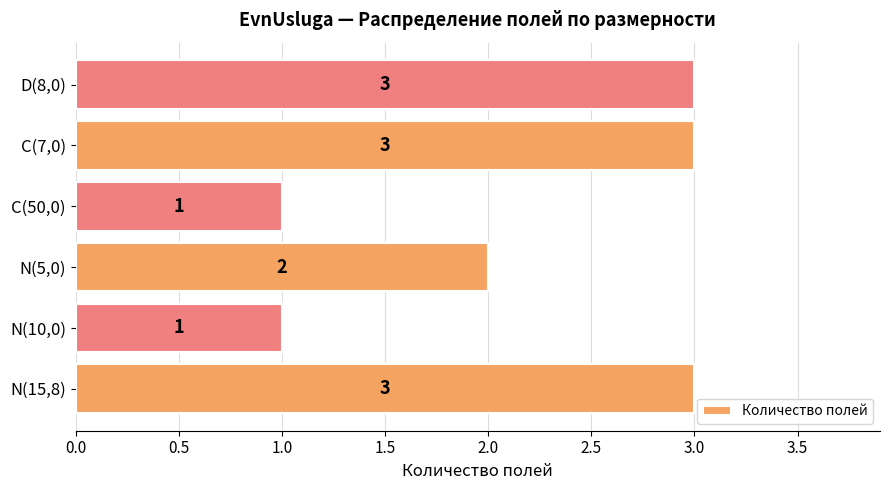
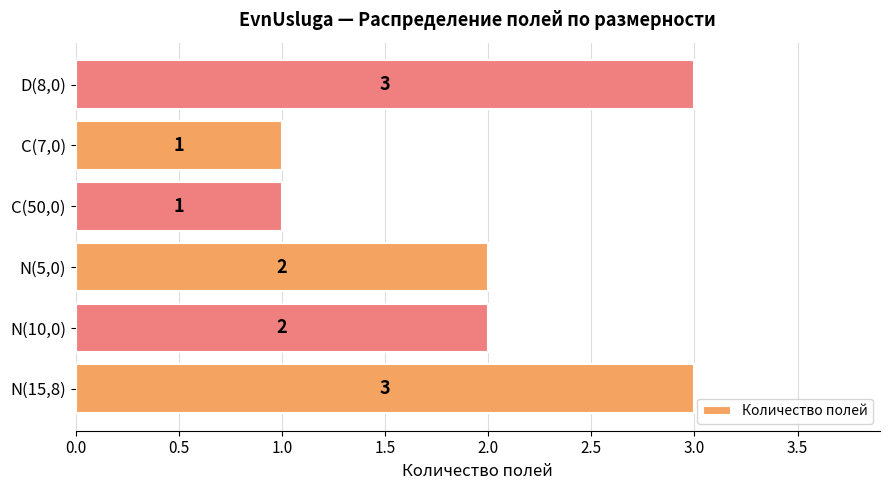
C(7,0): 3 -> 1
N(10,0): 1 -> 2
